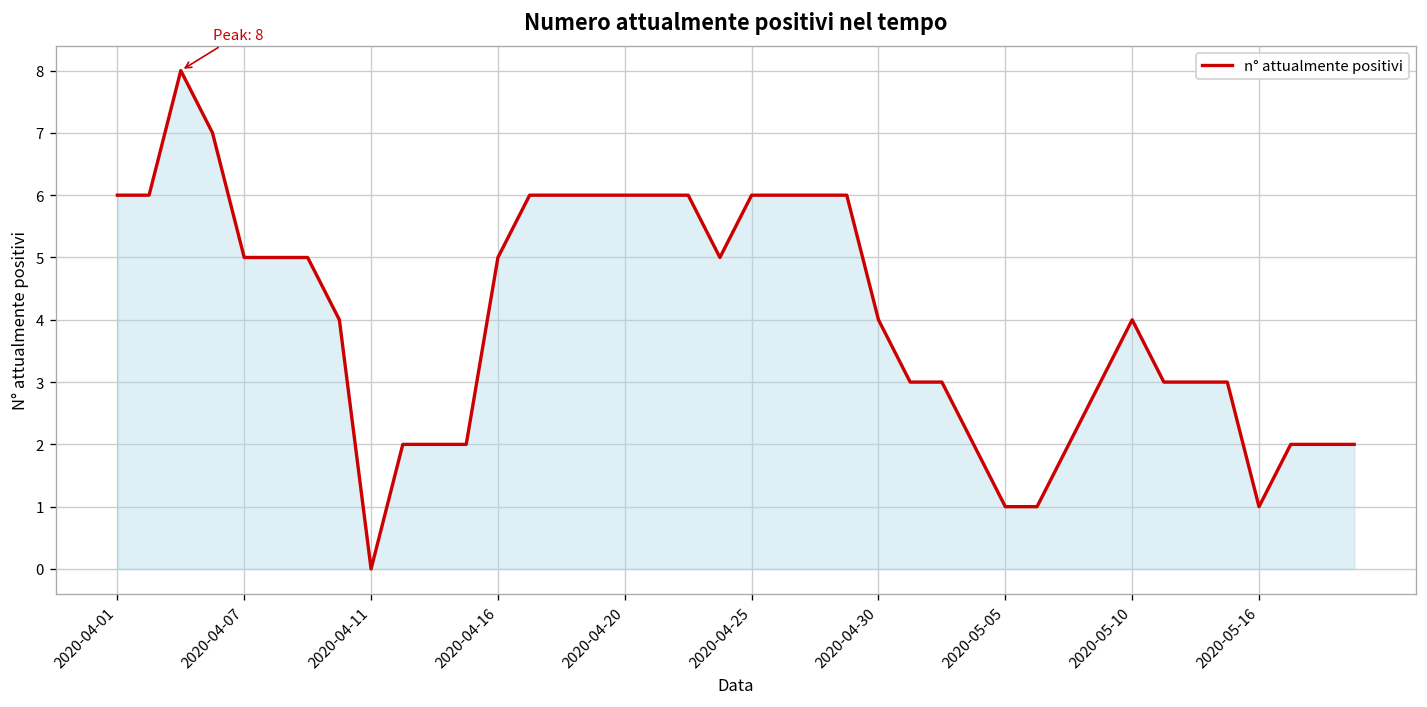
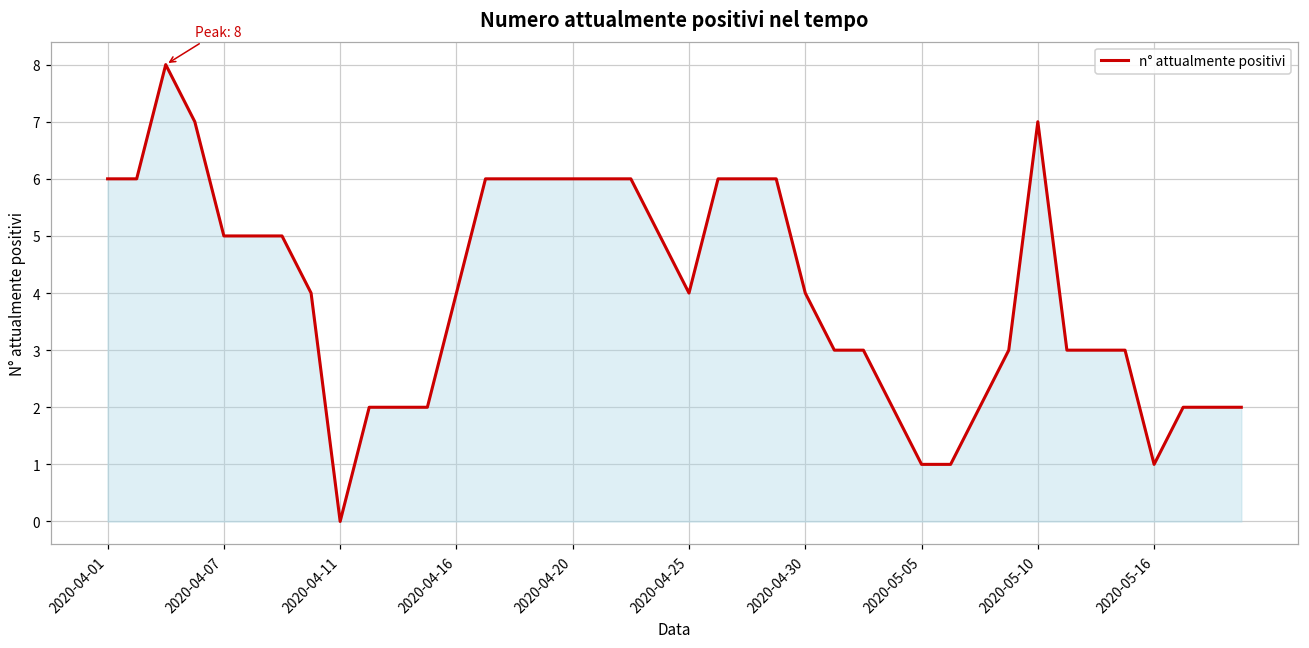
2020-04-16: 5 -> 4
2020-04-25: 6 -> 4
2020-05-10: 4 -> 7
